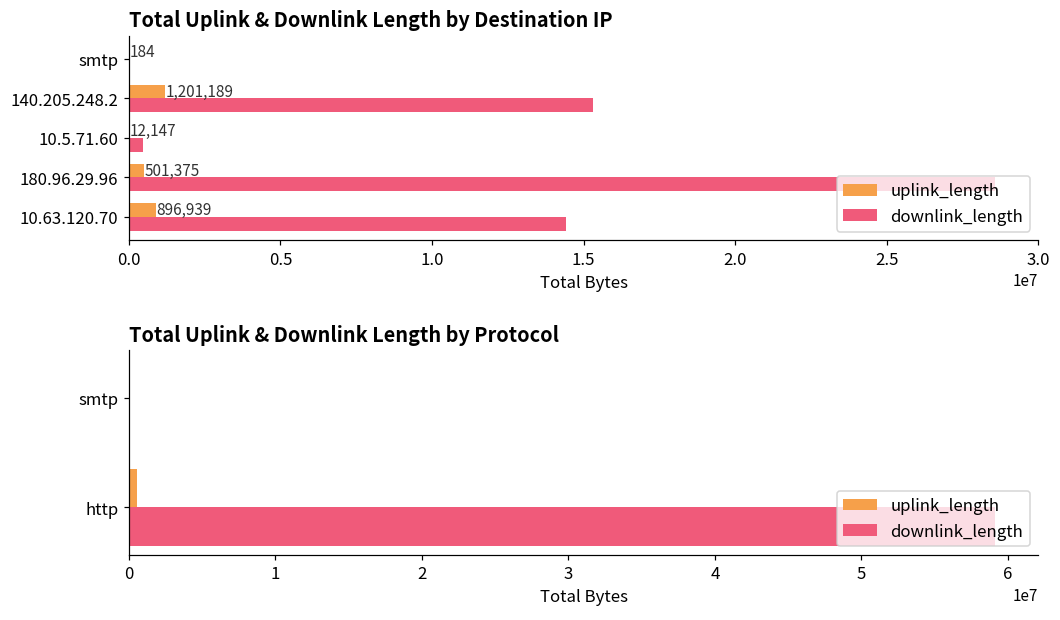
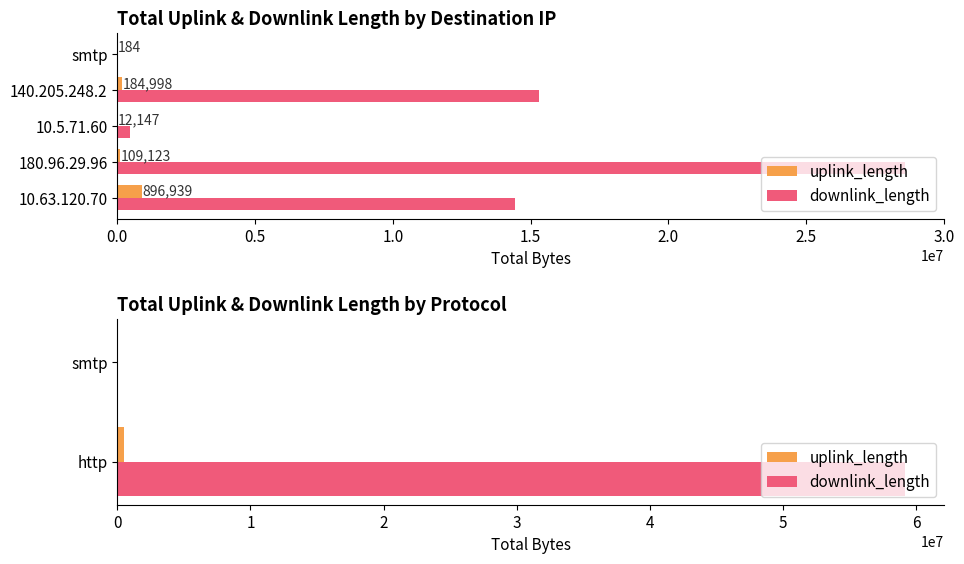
Total Uplink & Downlink Length by Destination IP, uplink_length, 140.205.248.2: 1,201,189 -> 184,998
Total Uplink & Downlink Length by Destination IP, uplink_length, 180.96.29.96: 501,375 -> 109,123
